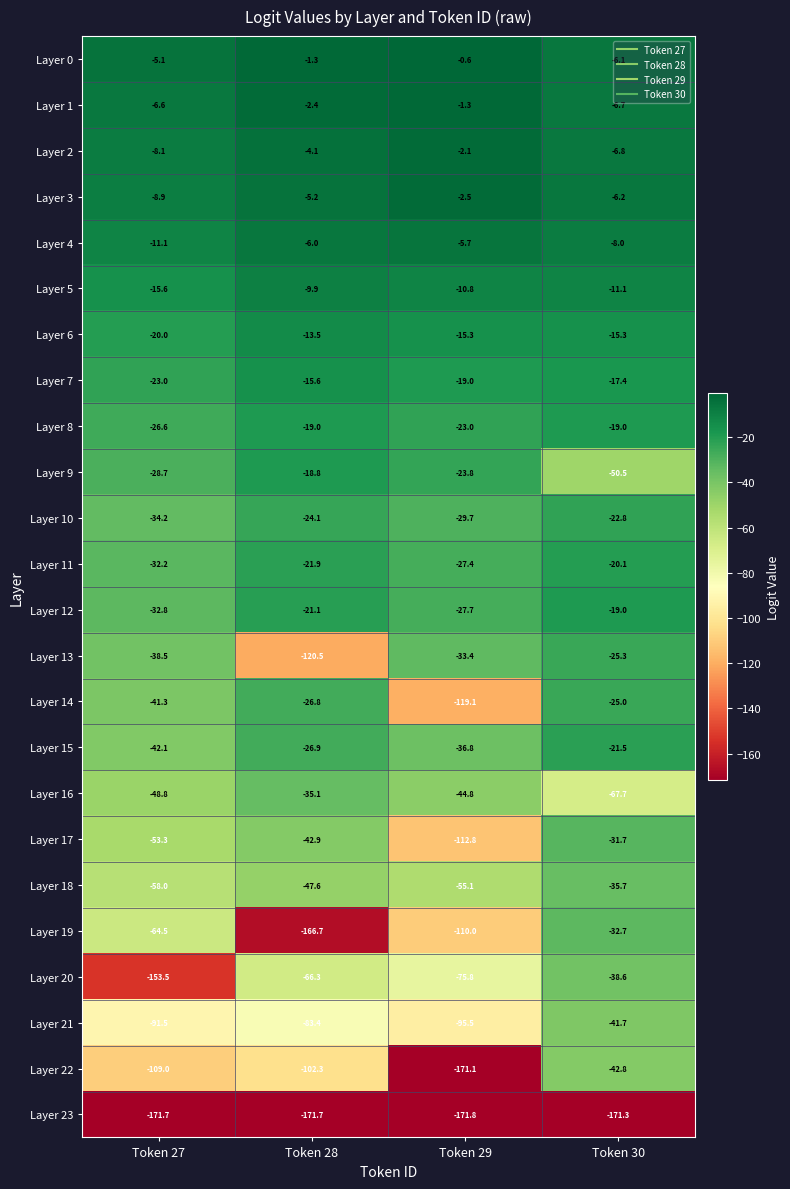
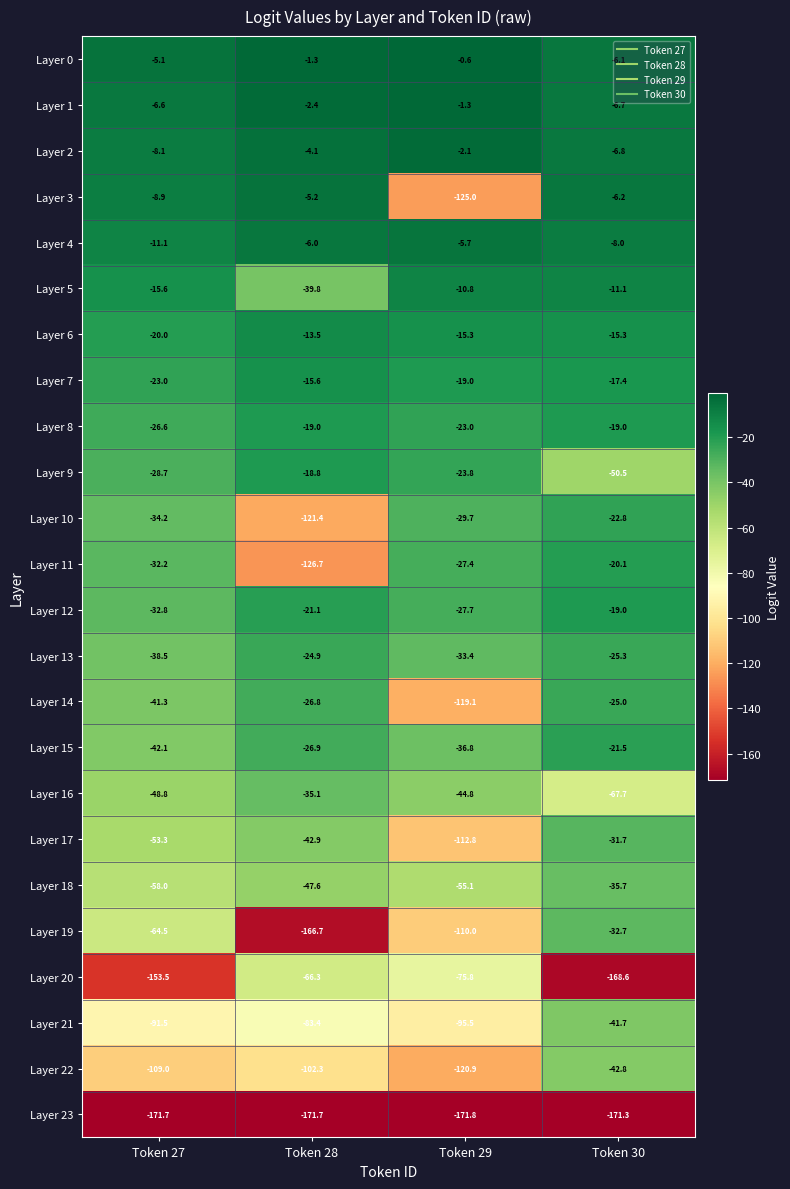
Layer 3, Token 29: -2.5 -> -125.0
Layer 5, Token 28: -9.9 -> -39.8
Layer 10, Token 28: -24.1 -> -121.4
Layer 11, Token 28: -21.9 -> -126.7
Layer 13, Token 28: -120.5 -> -24.9
Layer 20, Token 30: -38.6 -> -168.6
Layer 22, Token 29: -171.1 -> -120.9
